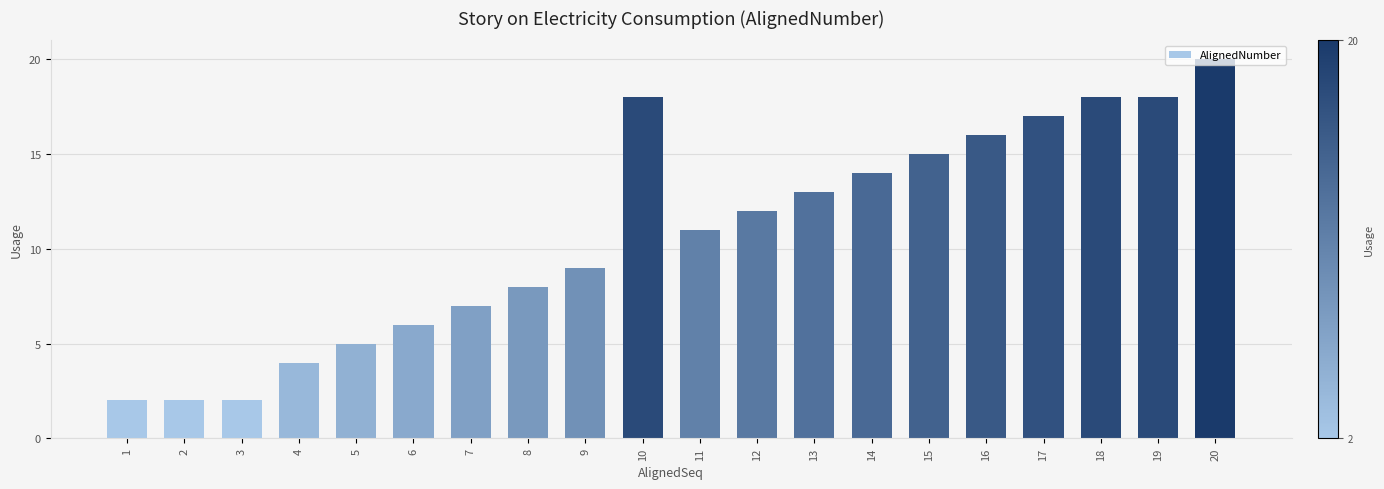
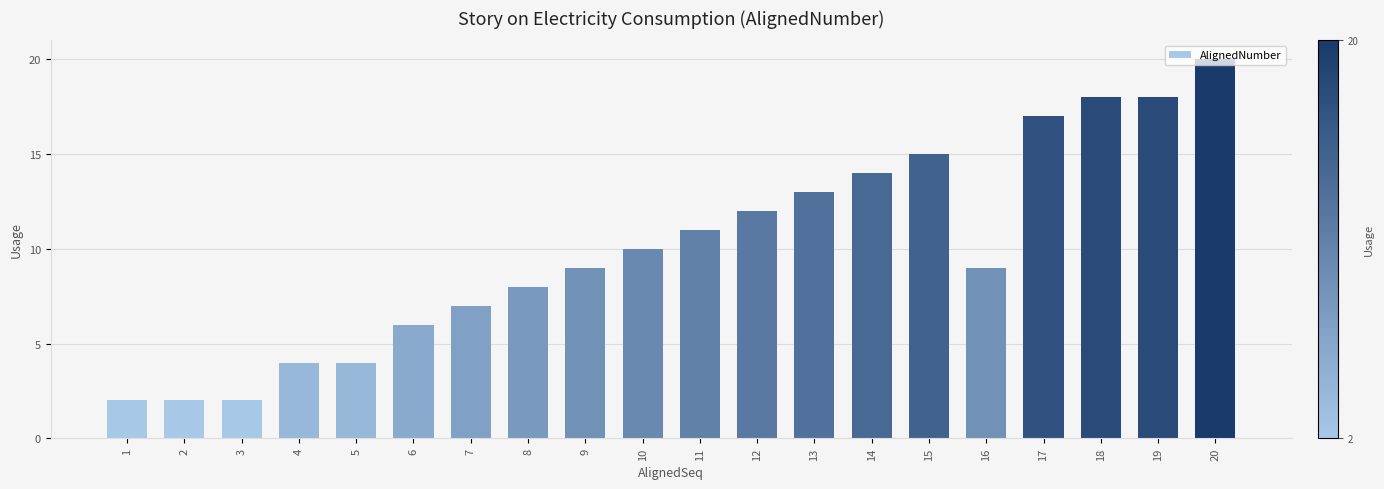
5: 5 -> 4
10: 18 -> 10
16: 16 -> 9
